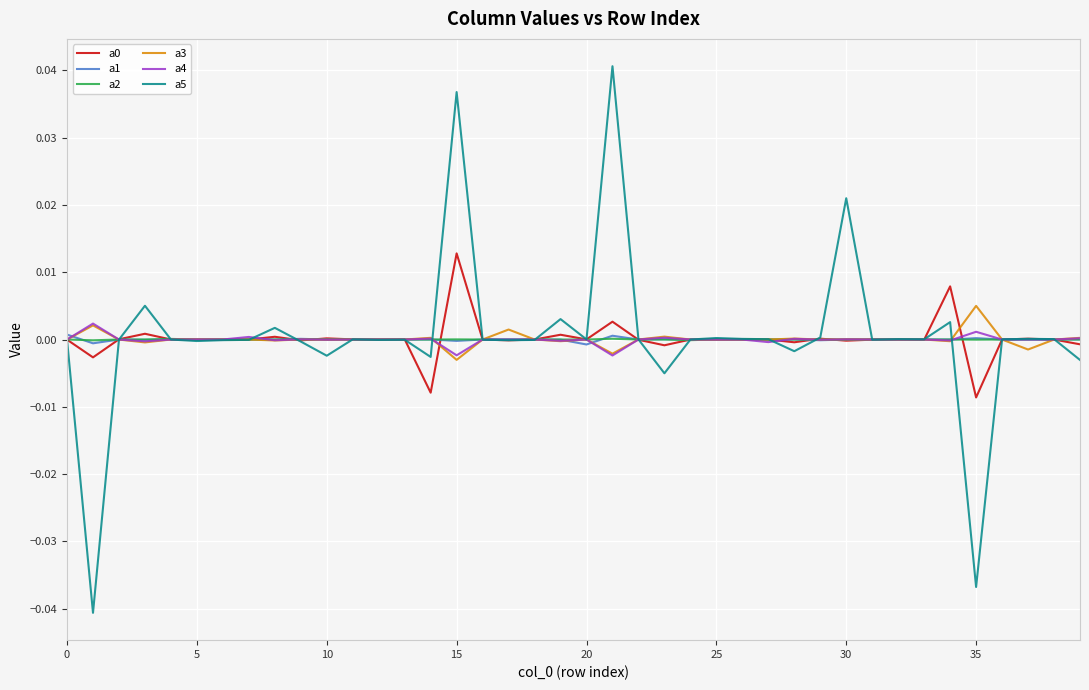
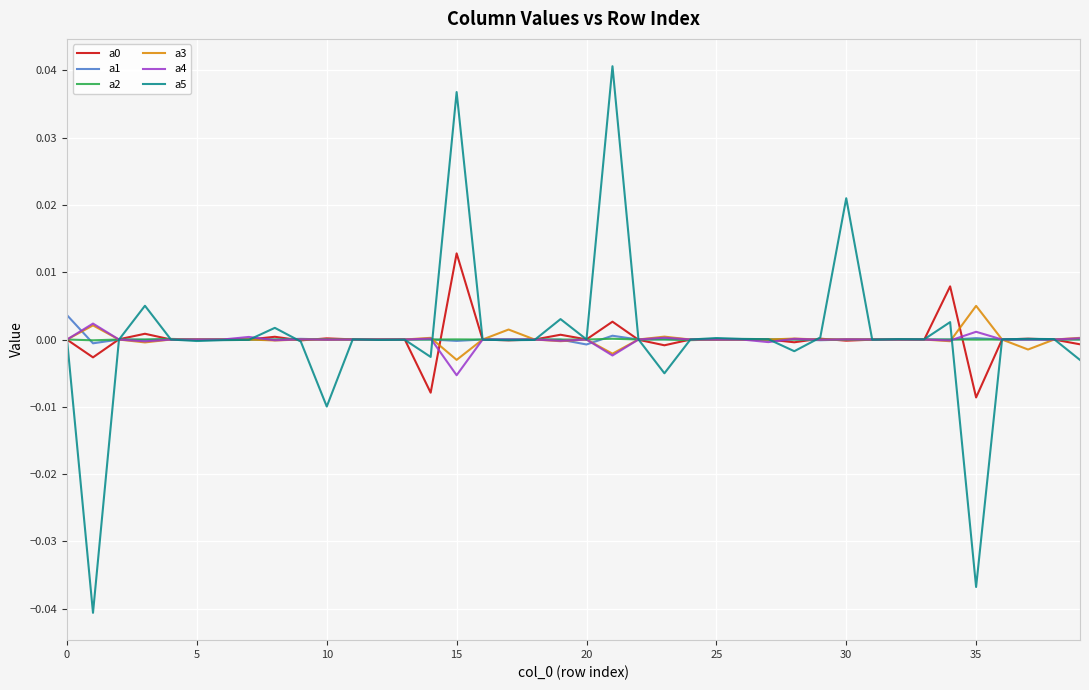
a1, 0: 0.001 -> 0.004
a5, 10: -0.002 -> -0.010
a4, 15: -0.002 -> -0.005
